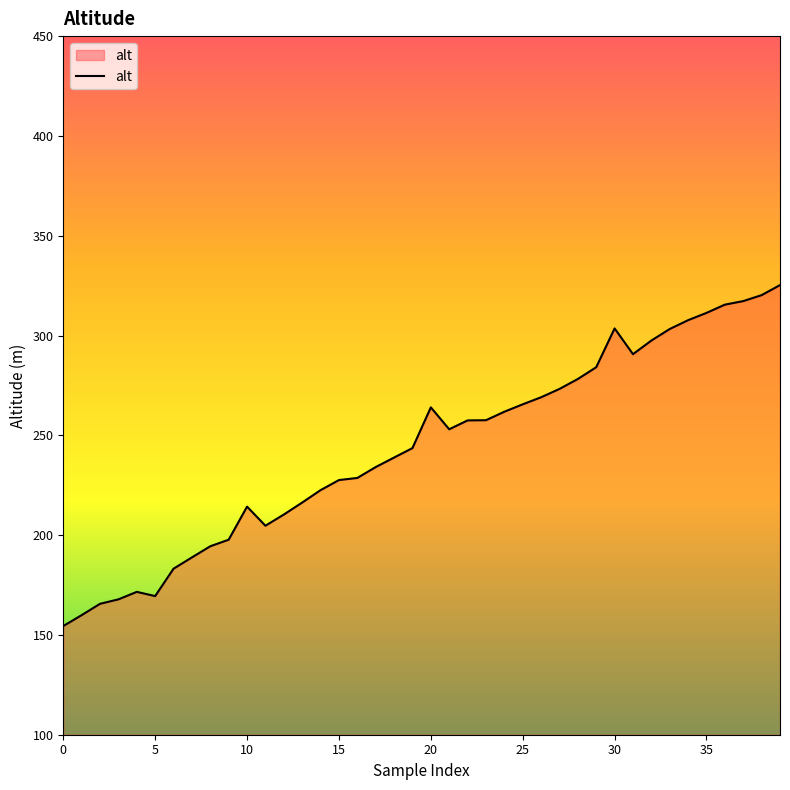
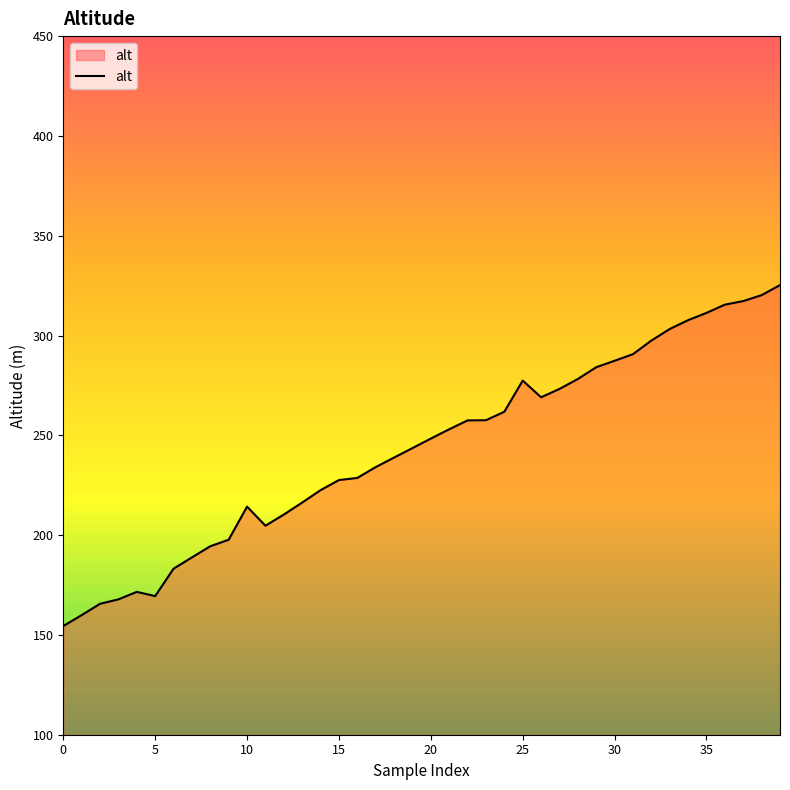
20: 264 -> 248
25: 266 -> 277
30: 304 -> 287
